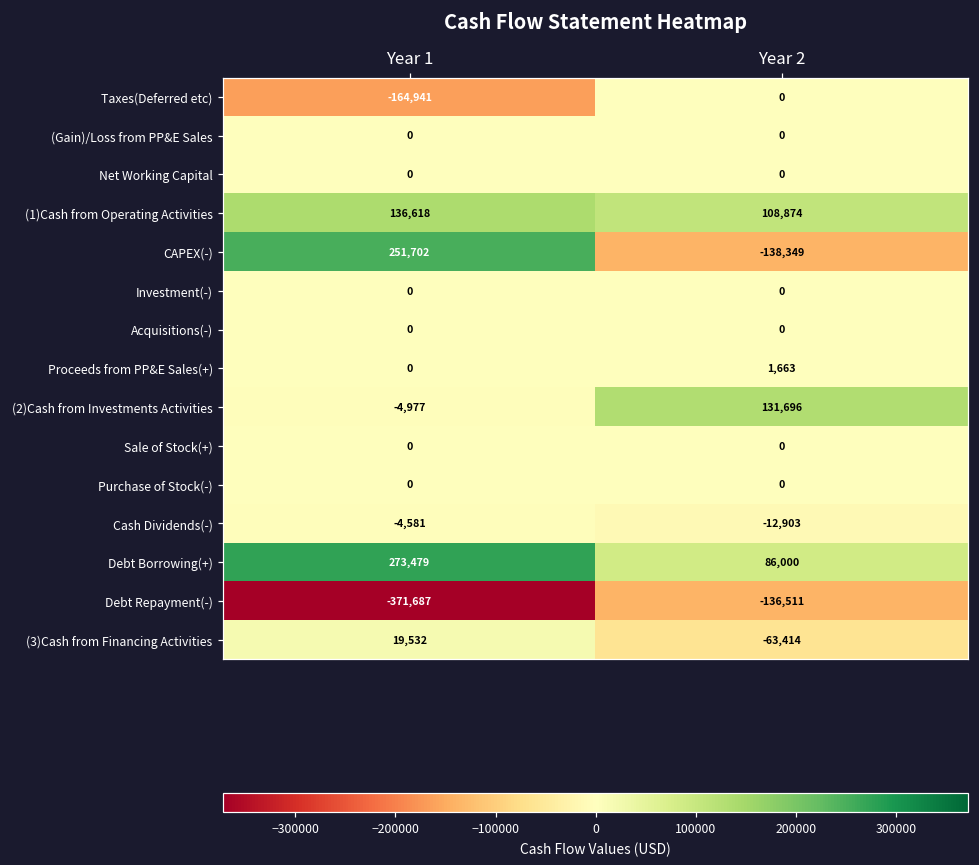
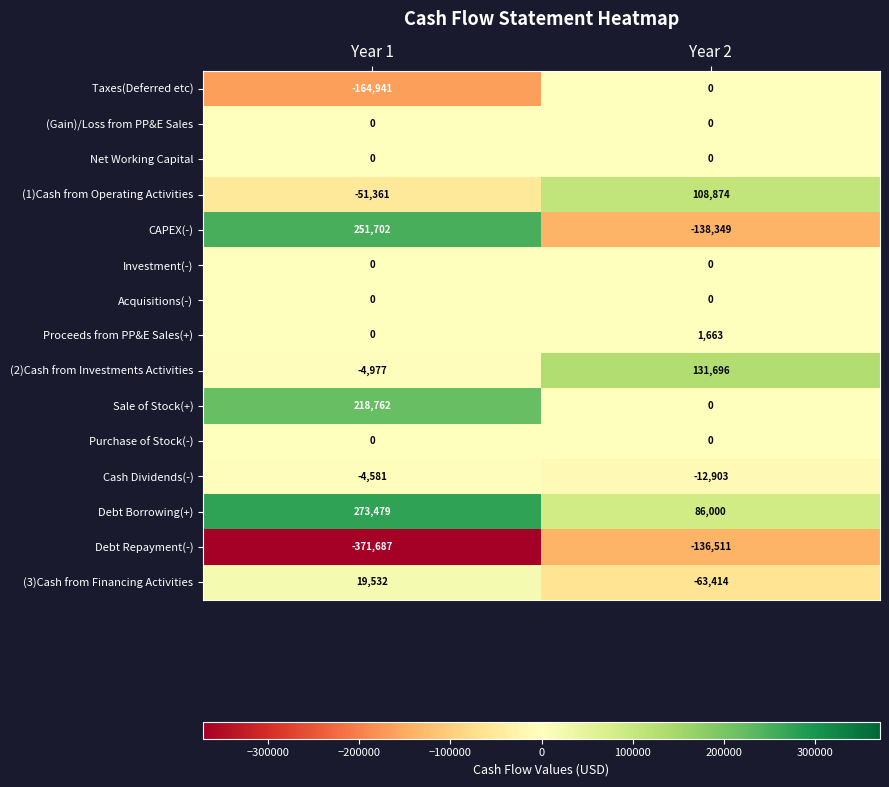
(1)Cash from Operating Activities, Year 1: 136,618 -> -51,361
Sale of Stock(+), Year 1: 0 -> 218,762
